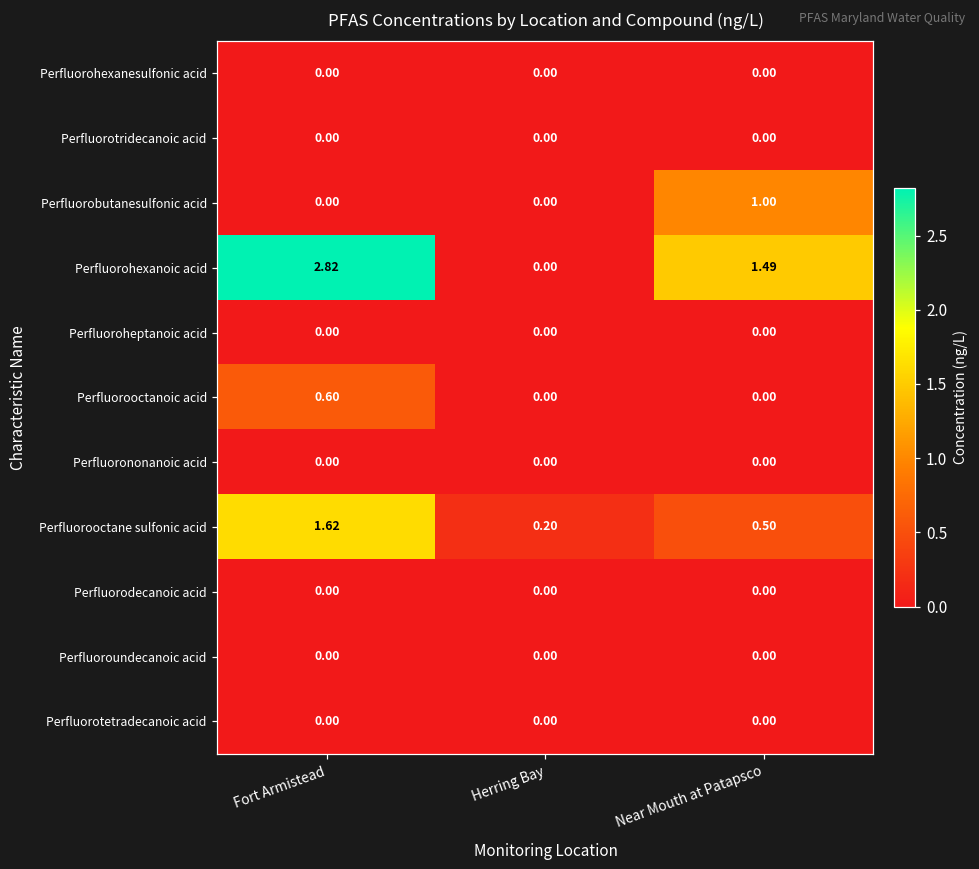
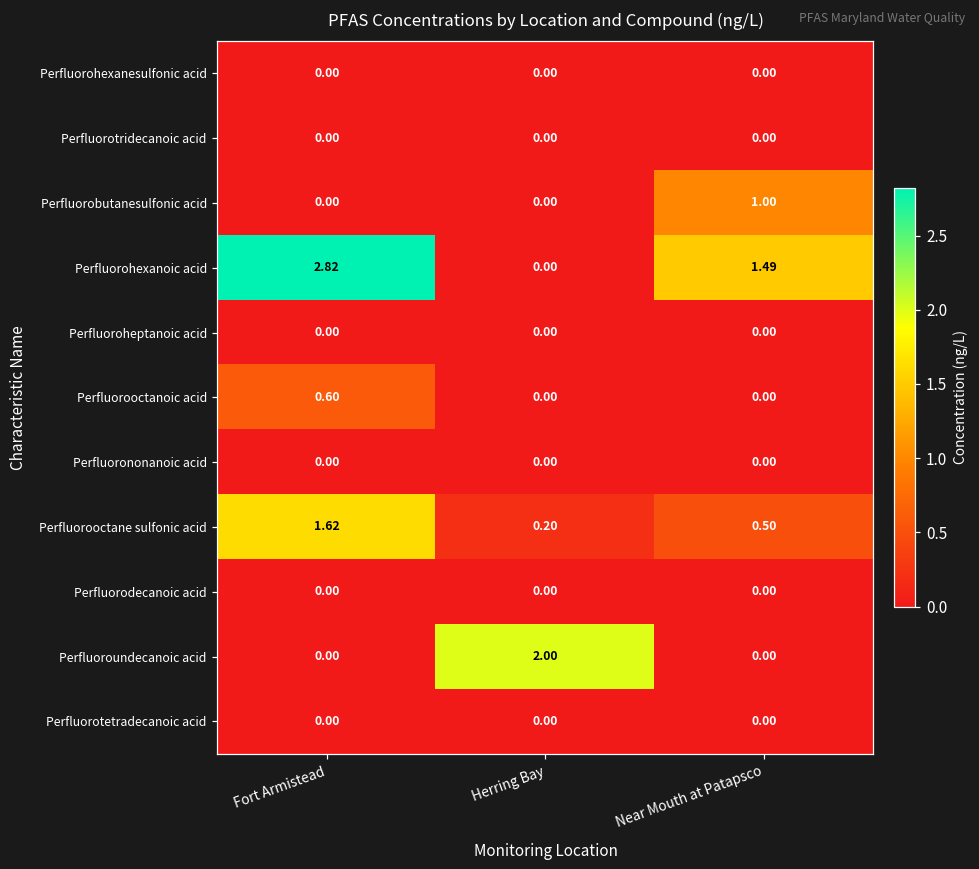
Perfluoroundecanoic acid, Herring Bay: 0.00 -> 2.00
